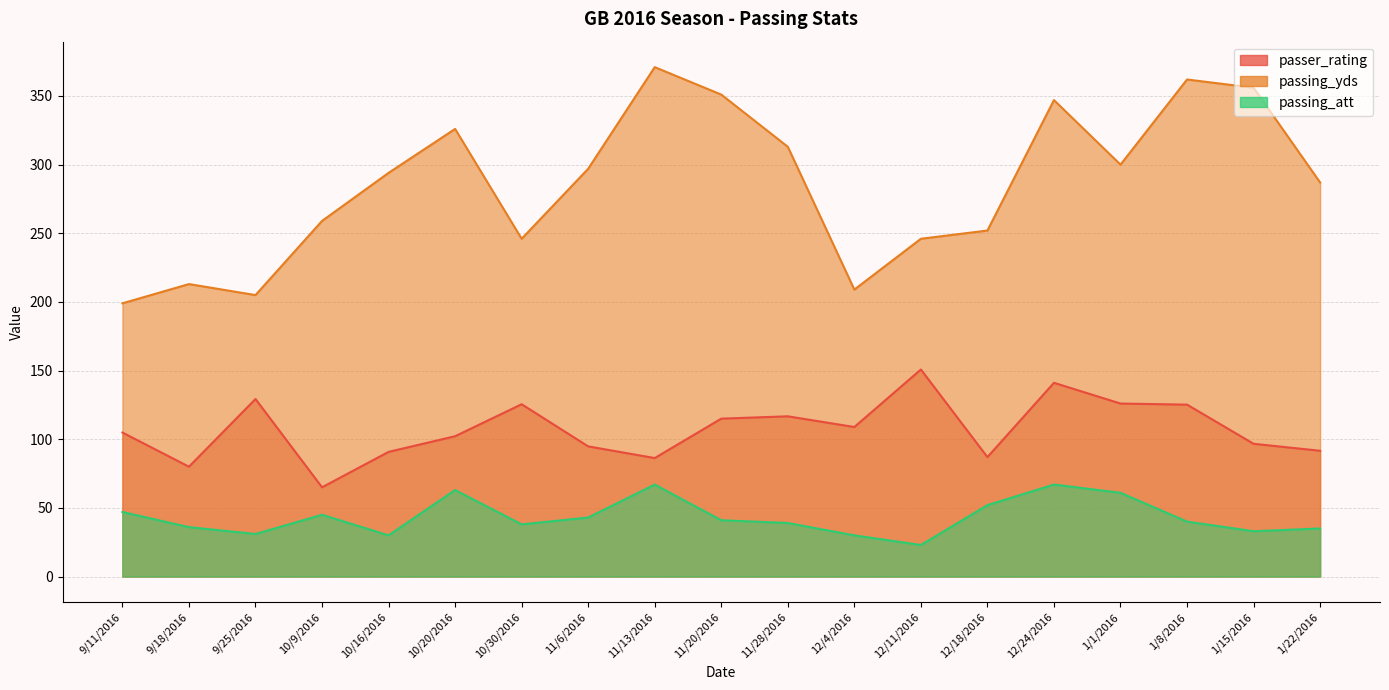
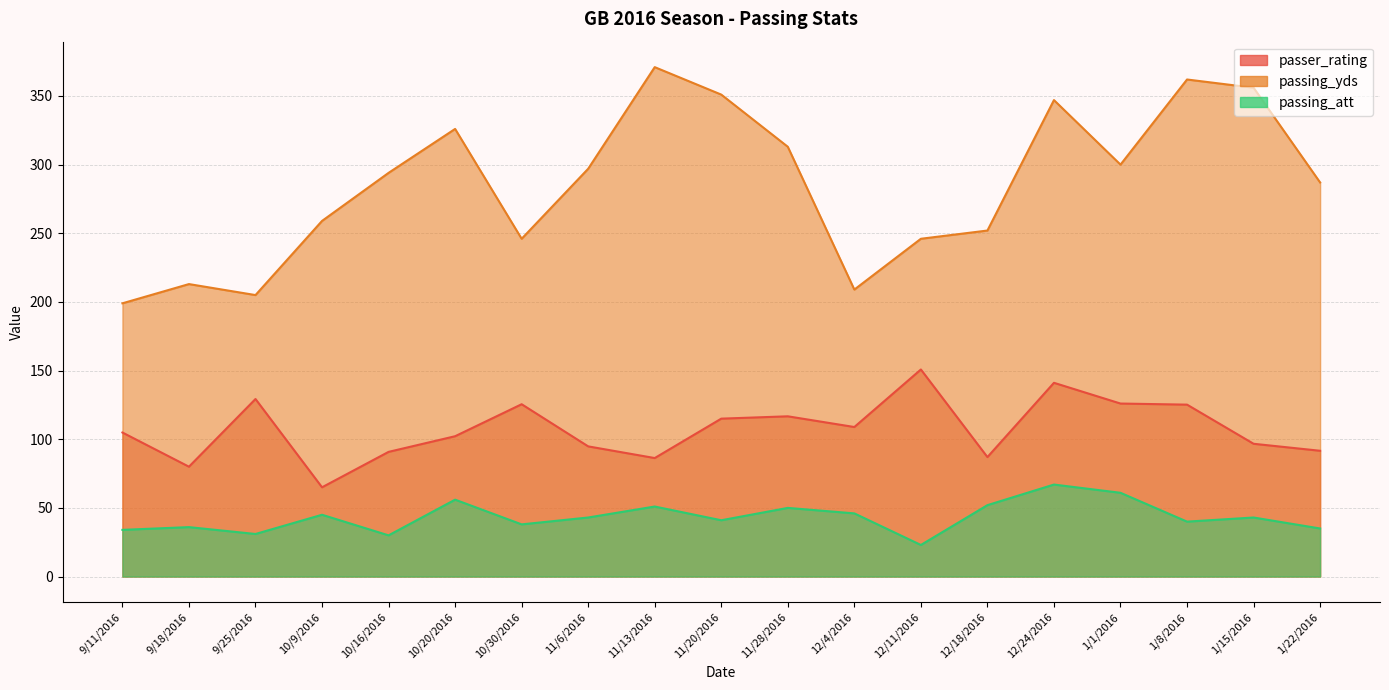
passing_att, 9/11/2016: 47 -> 34
passing_att, 10/20/2016: 63 -> 56
passing_att, 11/13/2016: 67 -> 51
passing_att, 11/28/2016: 39 -> 50
passing_att, 12/4/2016: 30 -> 46
passing_att, 1/15/2016: 33 -> 43
